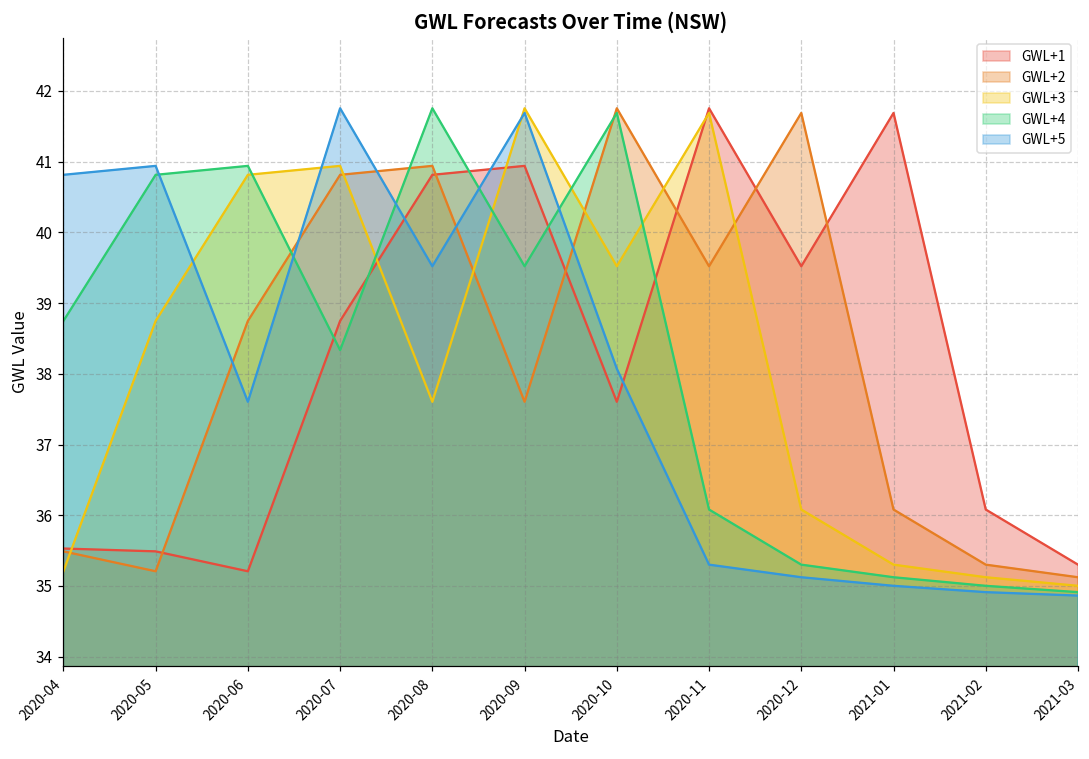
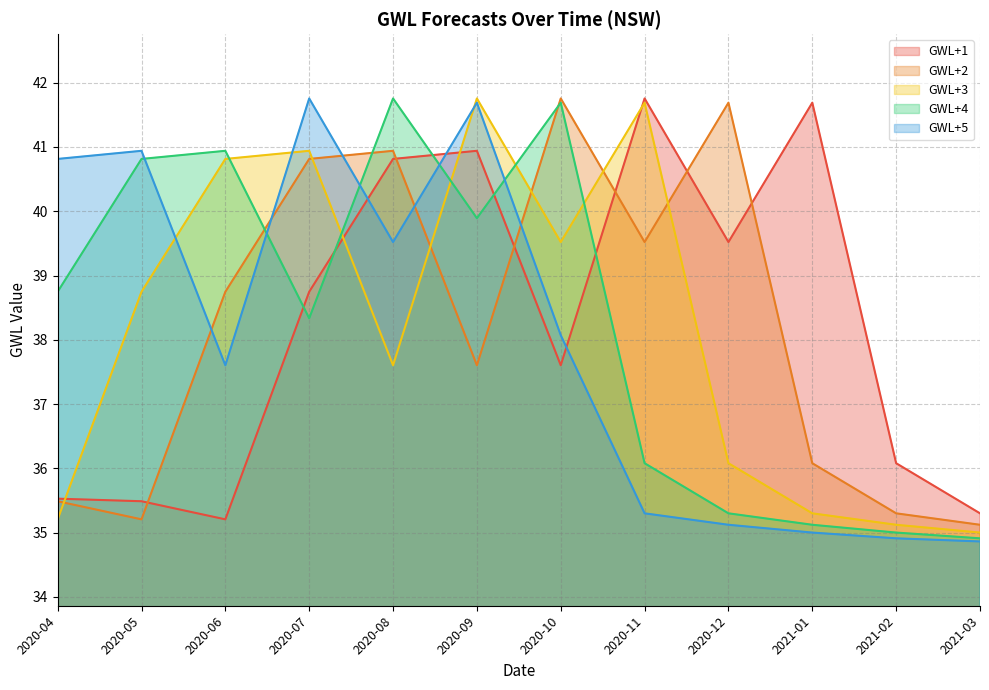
GWL+4, 2020-09: 39.5 -> 39.9
